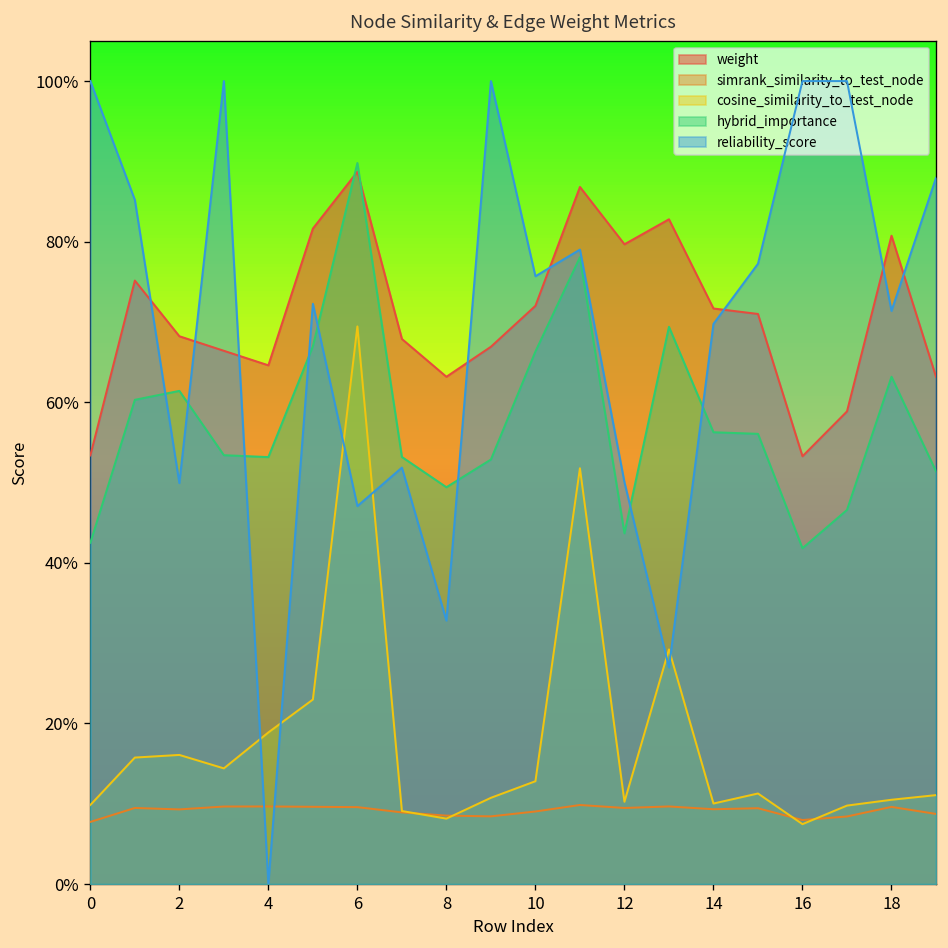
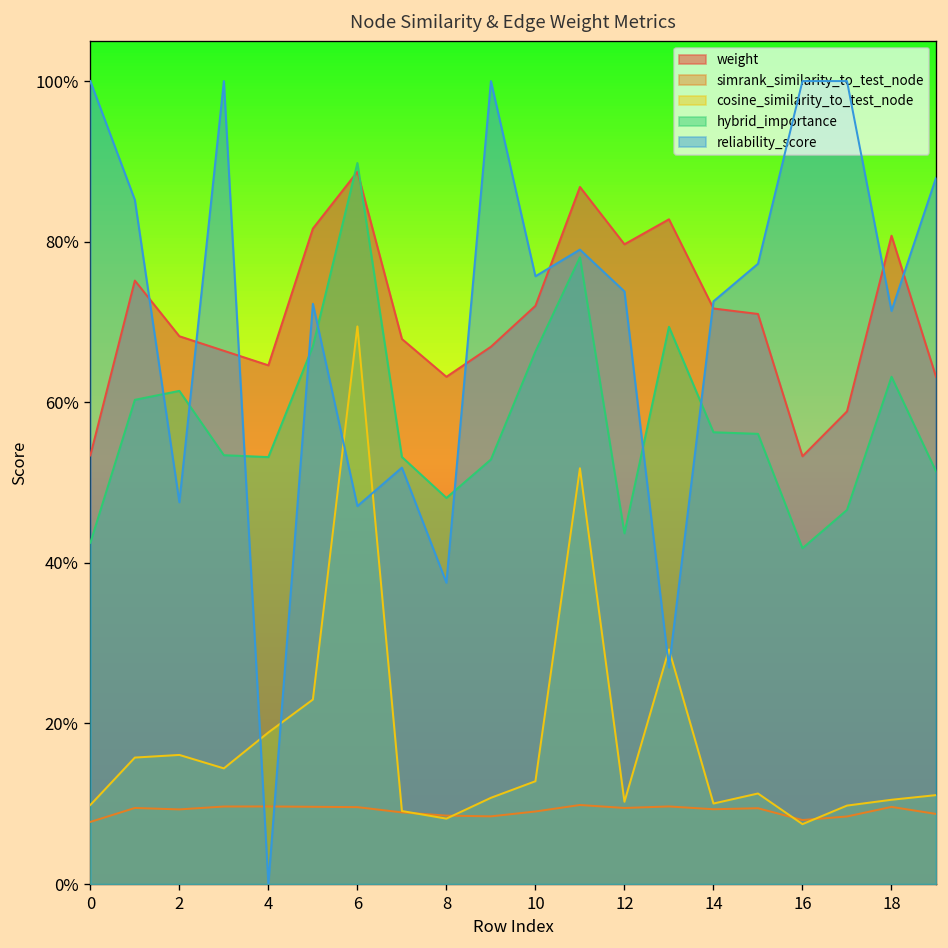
reliability_score, 2: 50% -> 48%
hybrid_importance, 8: 49% -> 48%
reliability_score, 8: 33% -> 38%
reliability_score, 12: 50% -> 74%
reliability_score, 14: 70% -> 73%
